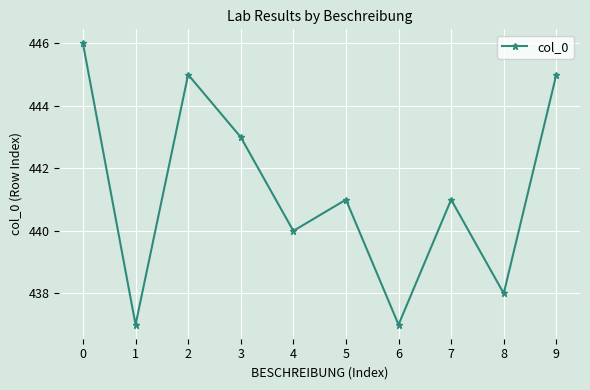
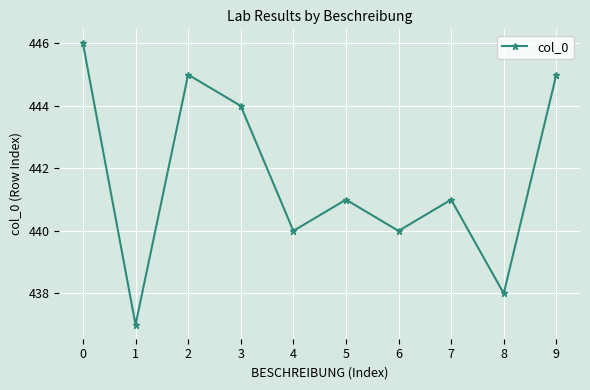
3: 443 -> 444
6: 437 -> 440
